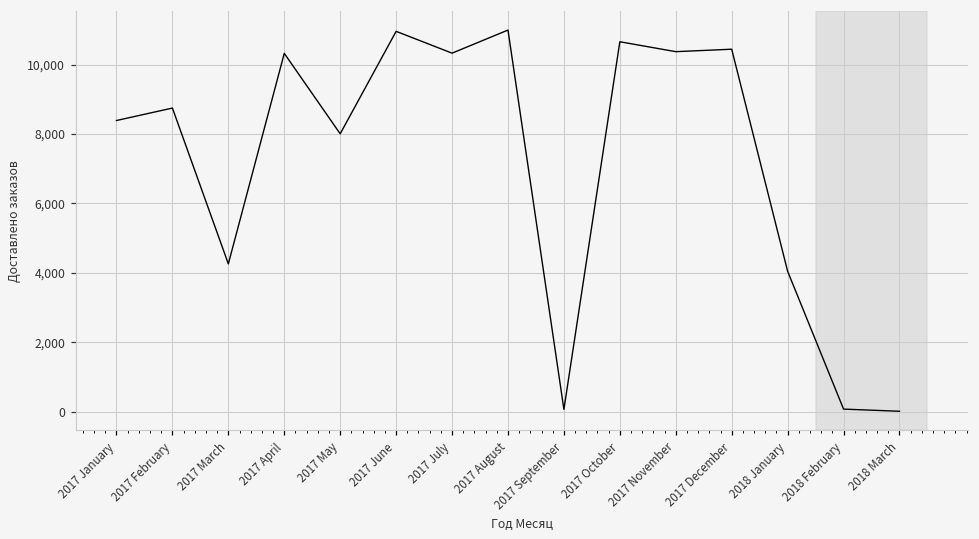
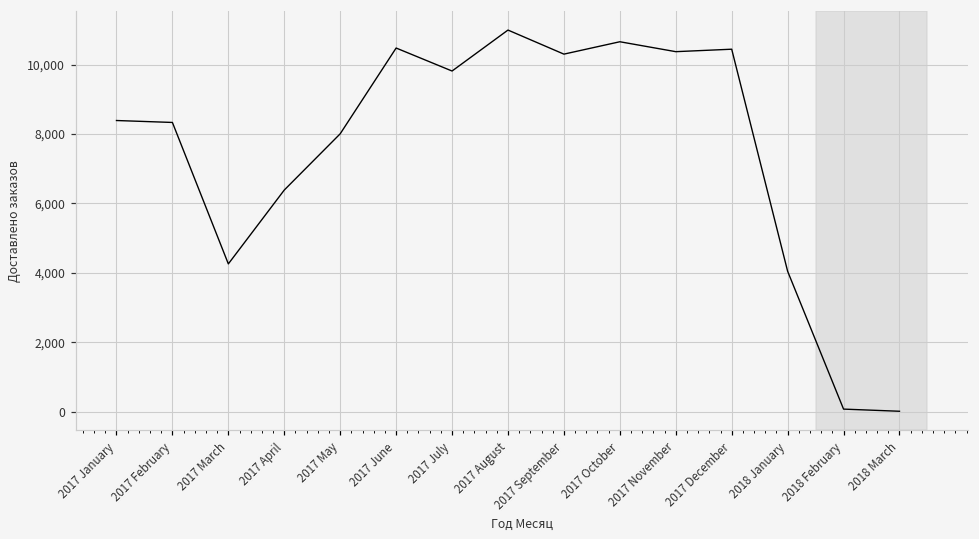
2017 February: 8,800 -> 8,300
2017 April: 10,300 -> 6,400
2017 June: 11,000 -> 10,500
2017 July: 10,300 -> 9,800
2017 September: 100 -> 10,300
